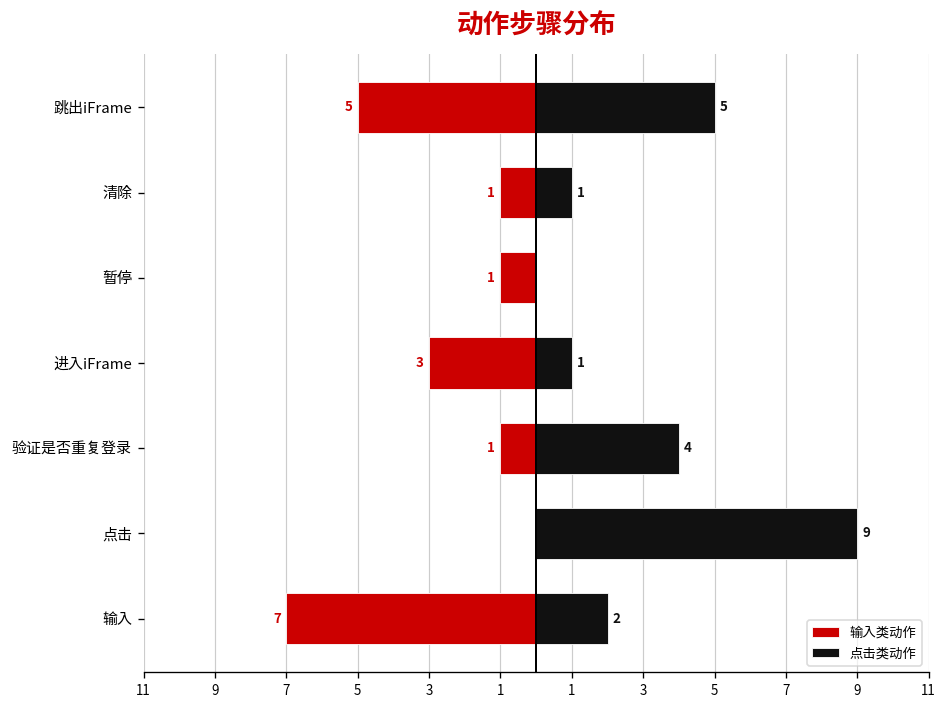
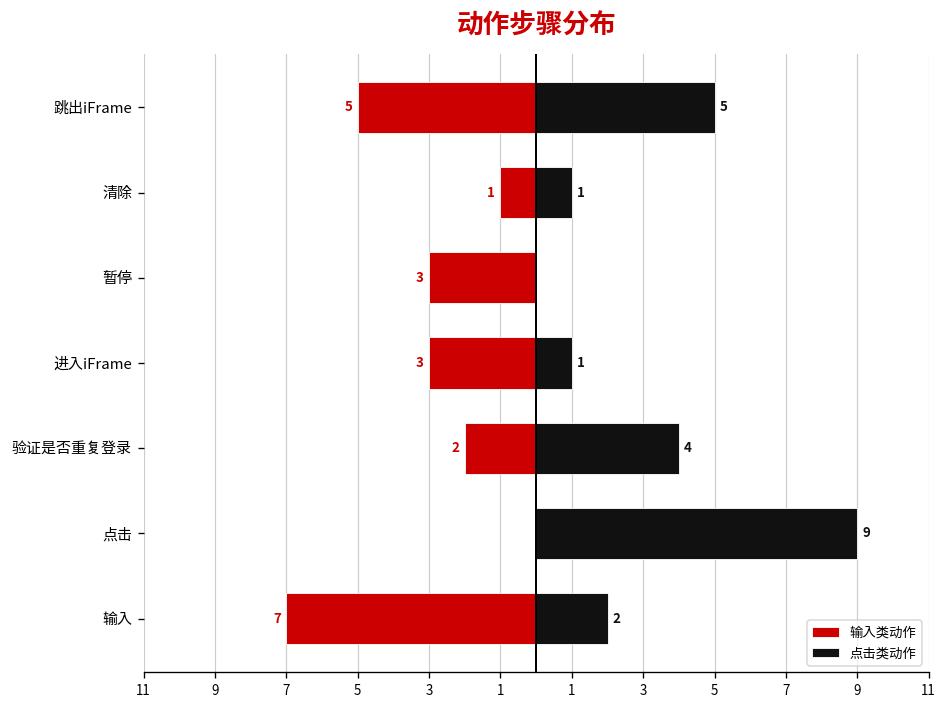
输入类动作, 暂停: 1 -> 3
输入类动作, 验证是否重复登录: 1 -> 2
